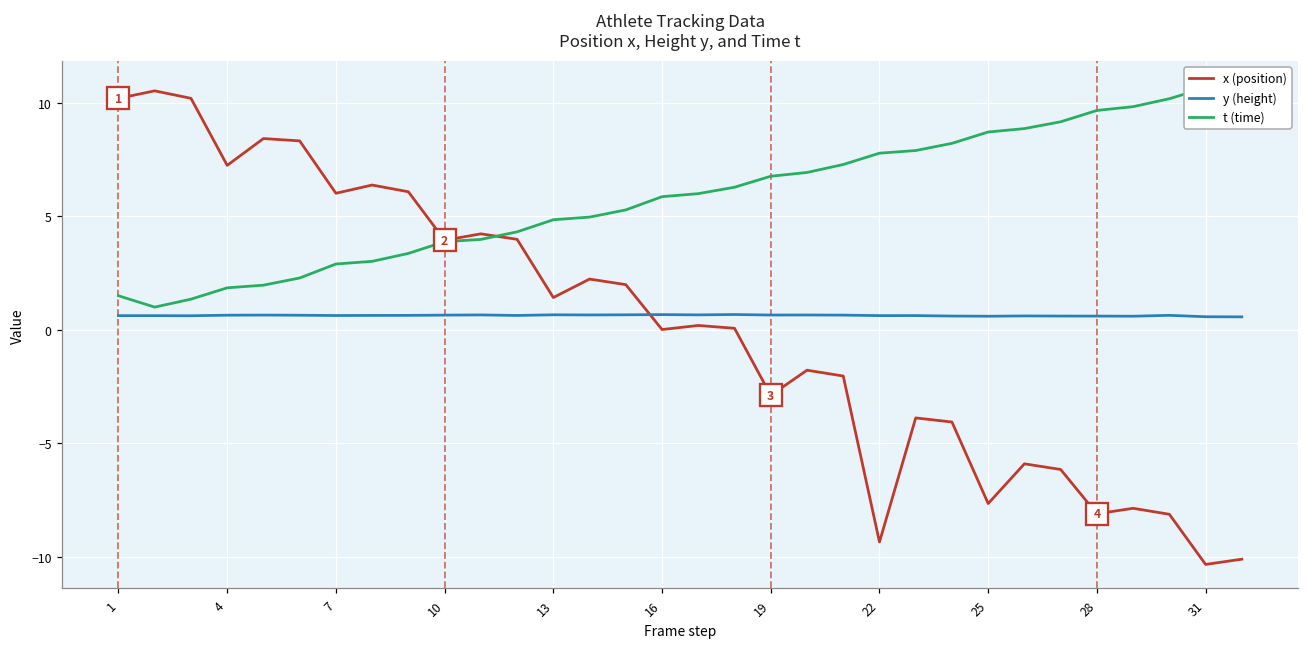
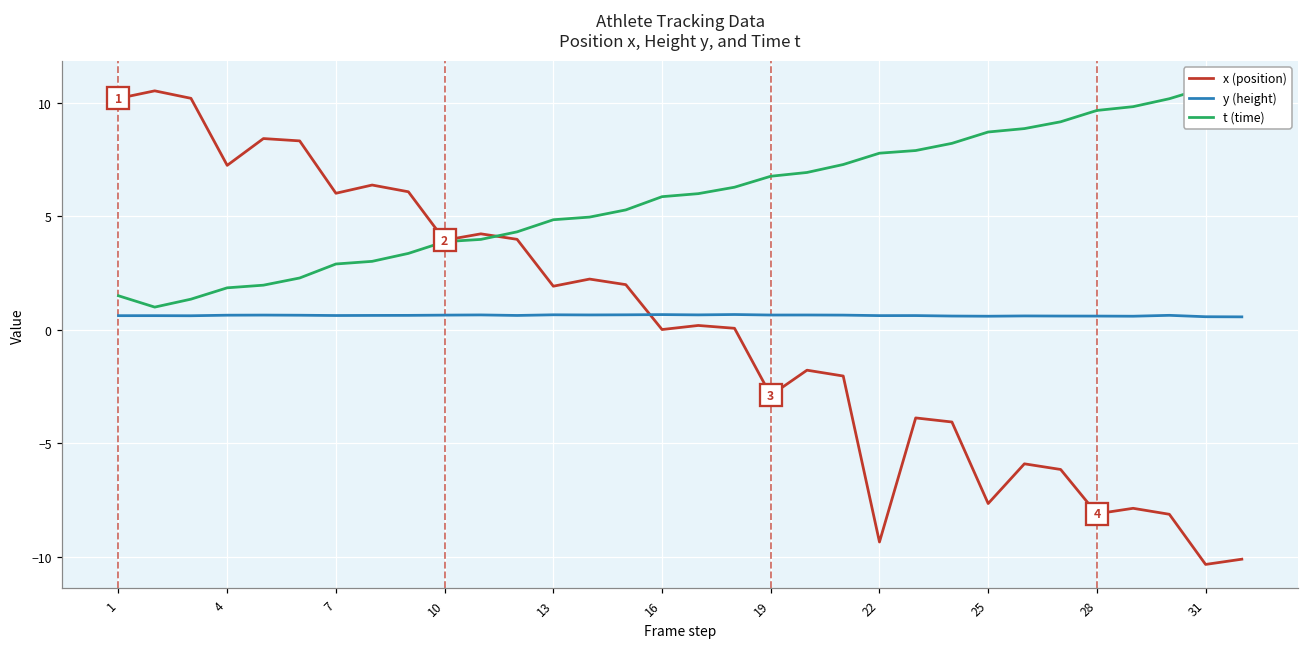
x (position), 13: 1.4 -> 1.9
